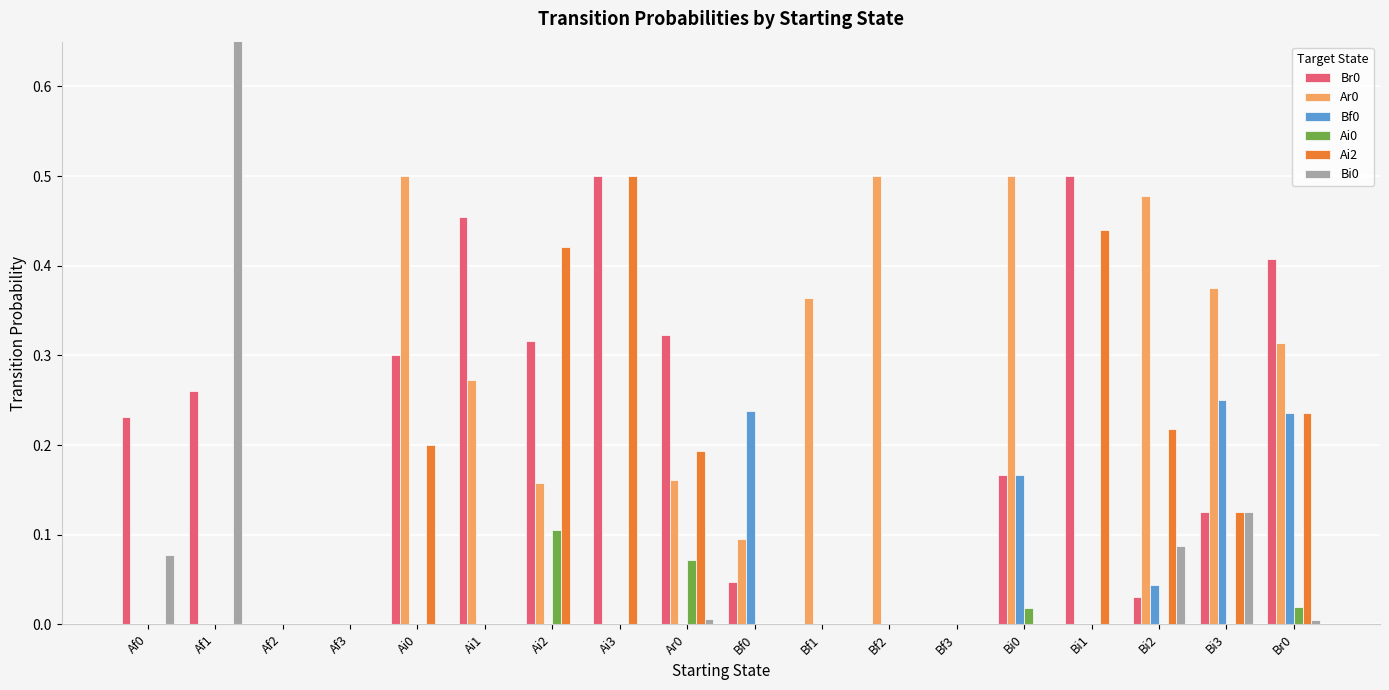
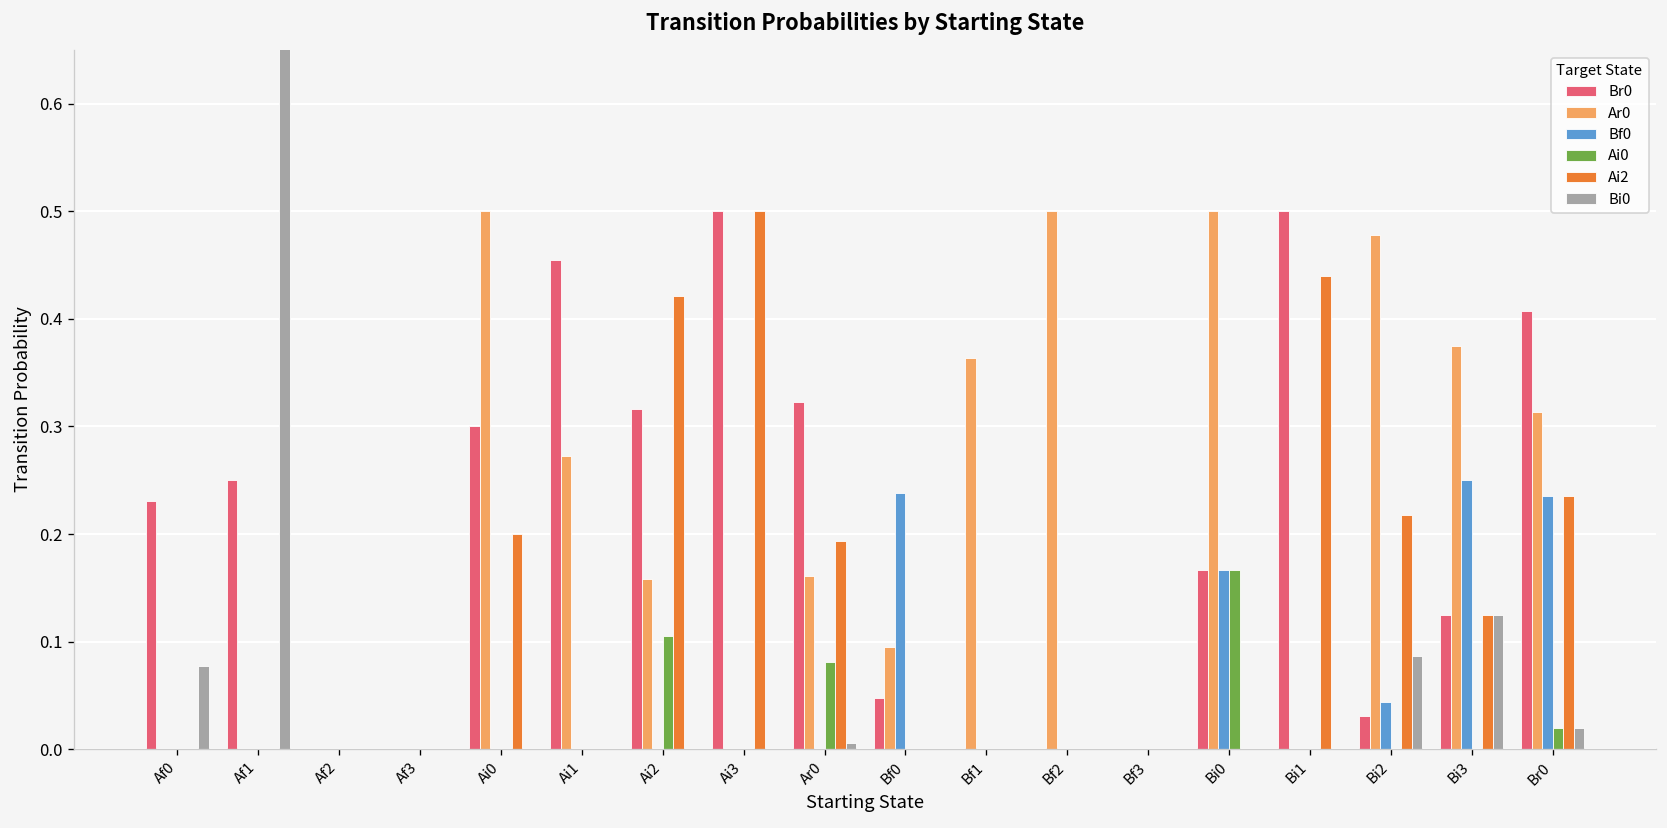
Br0, Af1: 0.26 -> 0.25
Ai0, Ar0: 0.07 -> 0.08
Ai0, Bi0: 0.02 -> 0.17
Bi0, Br0: 0.00 -> 0.02
